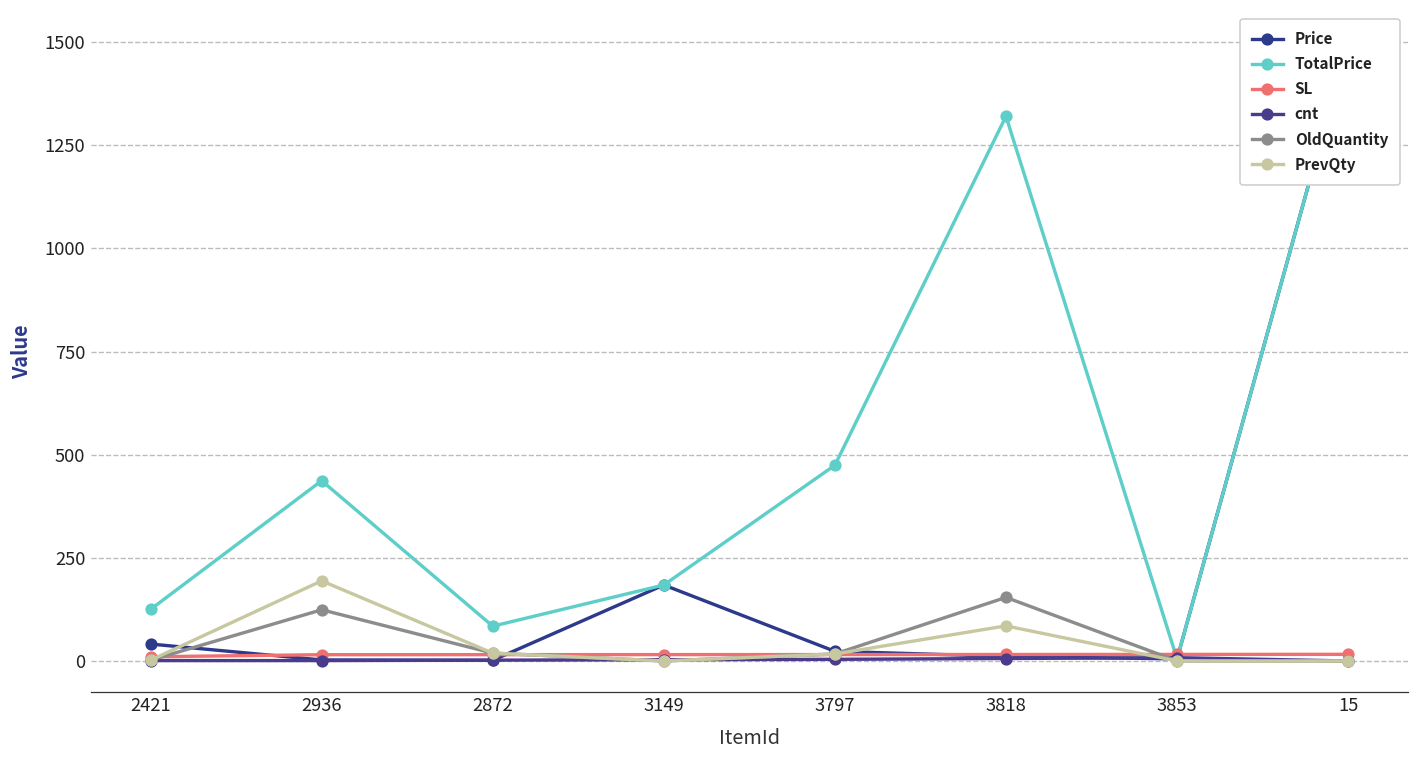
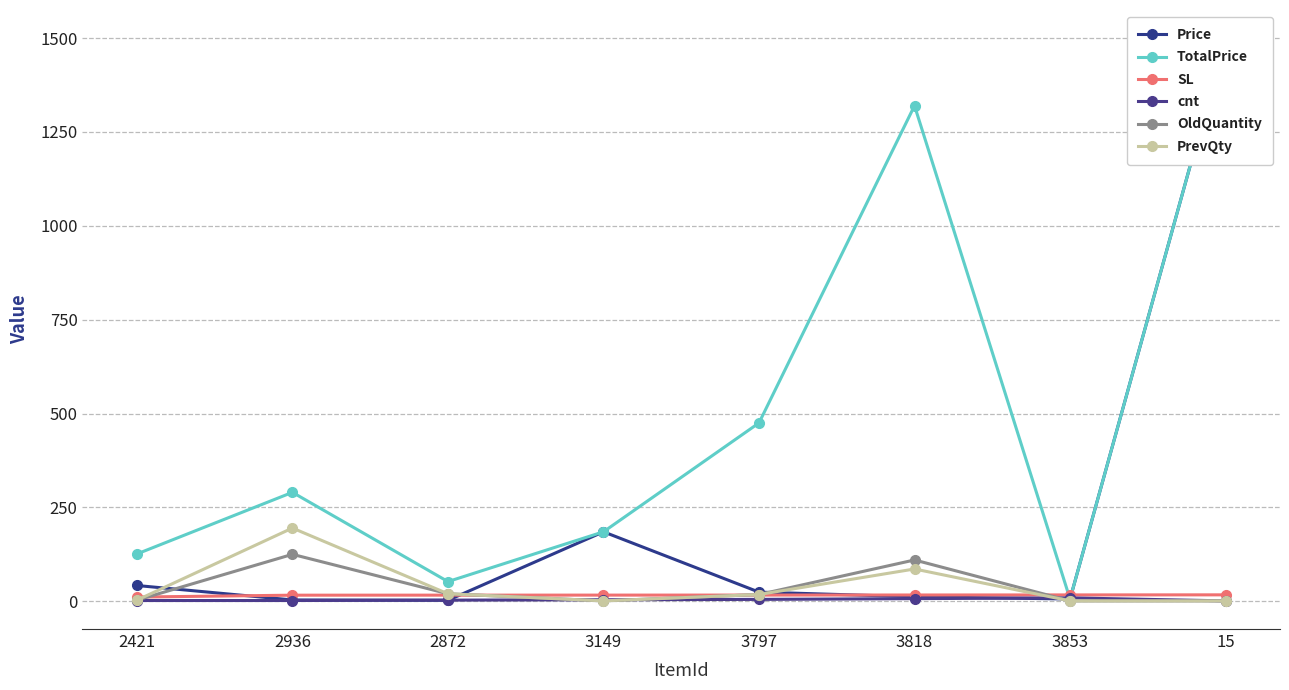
TotalPrice, 2936: 440 -> 290
TotalPrice, 2872: 90 -> 50
OldQuantity, 3818: 160 -> 110
